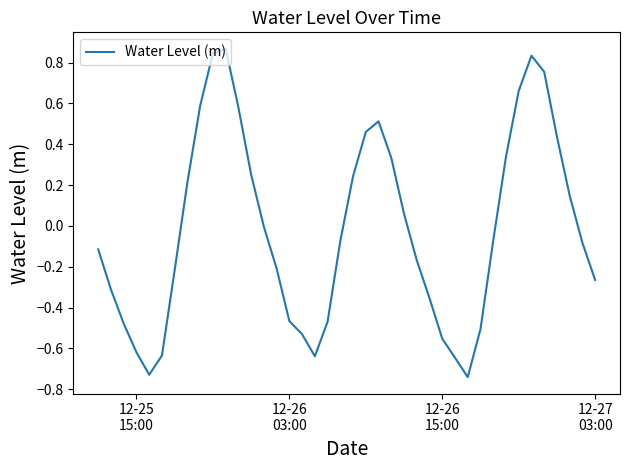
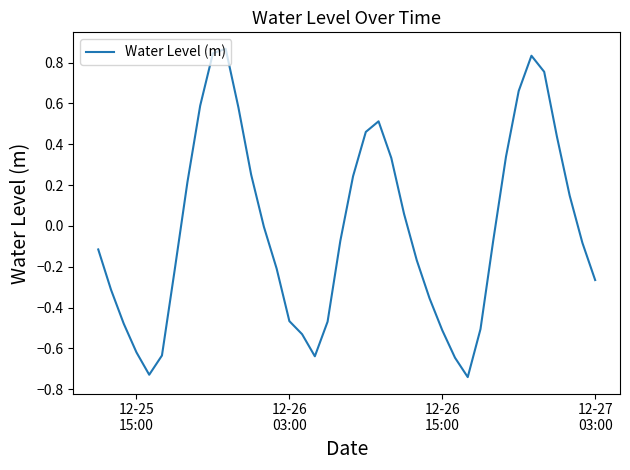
12-26 15:00: -0.55 -> -0.51
